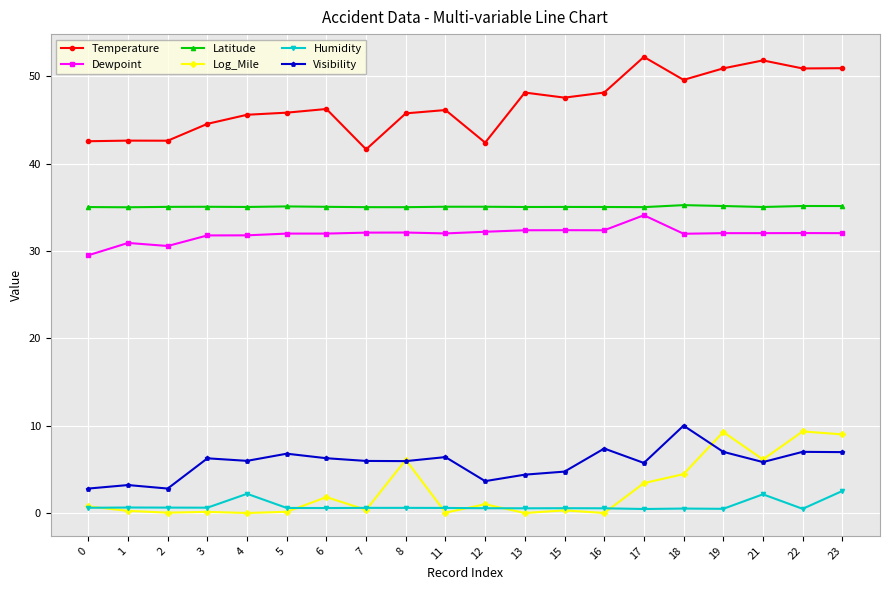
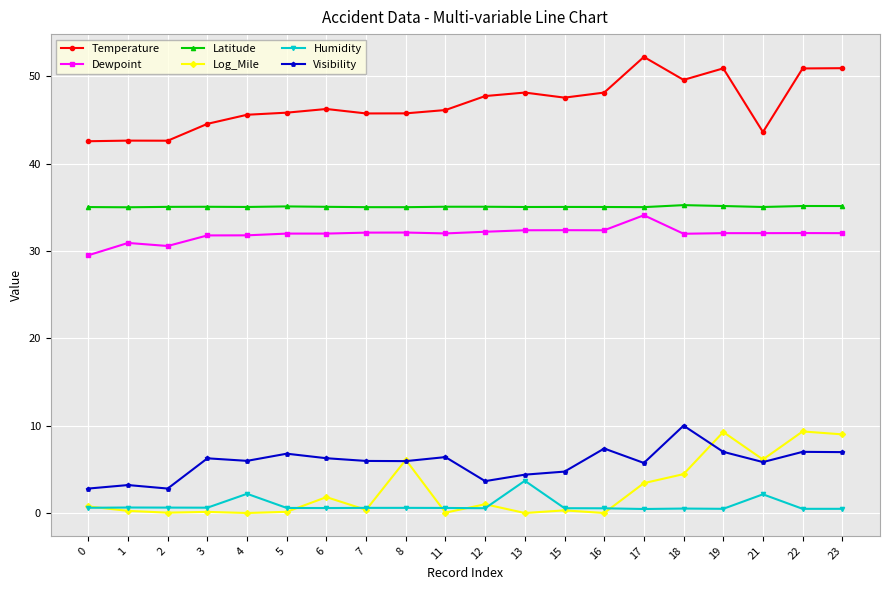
Temperature, 7: 42 -> 46
Temperature, 12: 42 -> 48
Humidity, 13: 1 -> 4
Temperature, 21: 52 -> 44
Humidity, 23: 3 -> 0
